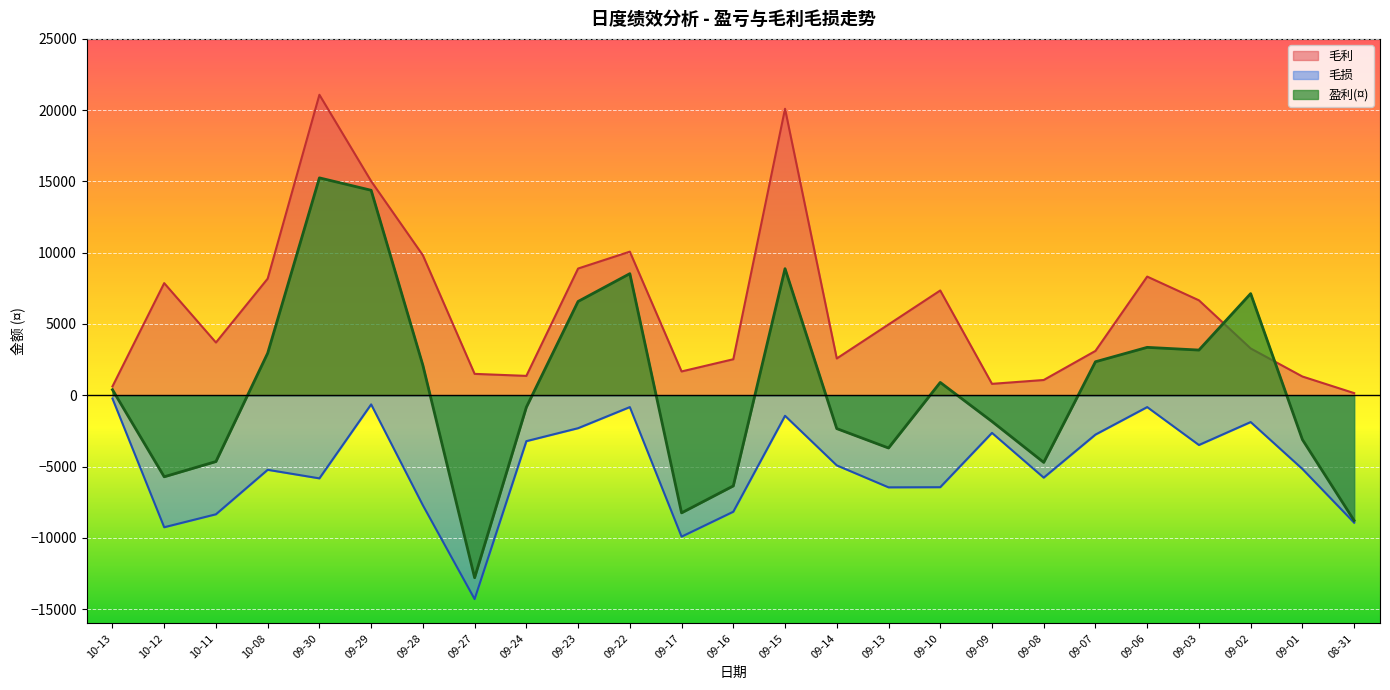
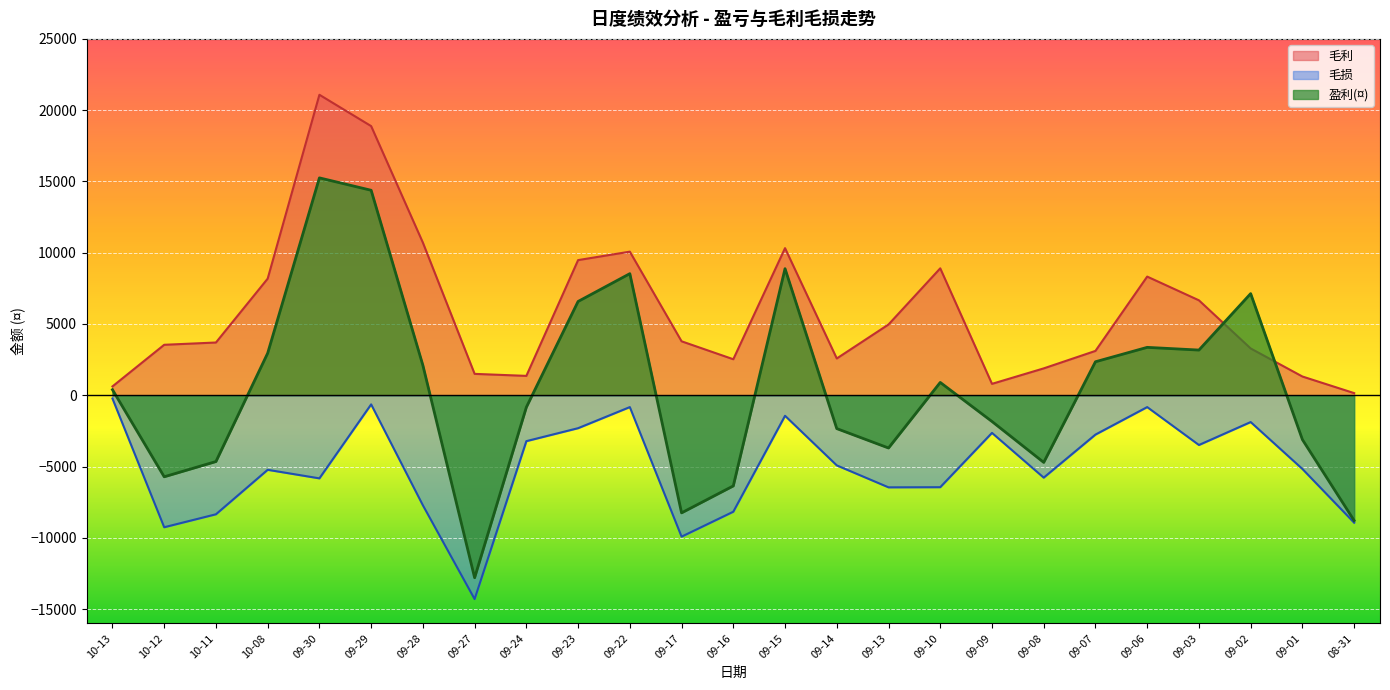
毛利, 10-12: 7900 -> 3500
毛利, 09-29: 15000 -> 18900
毛利, 09-28: 9800 -> 10700
毛利, 09-23: 8900 -> 9500
毛利, 09-17: 1700 -> 3800
毛利, 09-15: 20100 -> 10300
毛利, 09-10: 7400 -> 8900
毛利, 09-08: 1100 -> 1900
